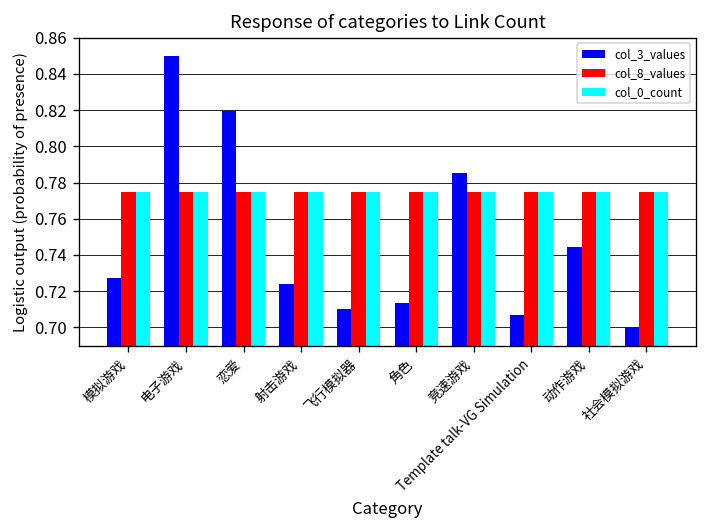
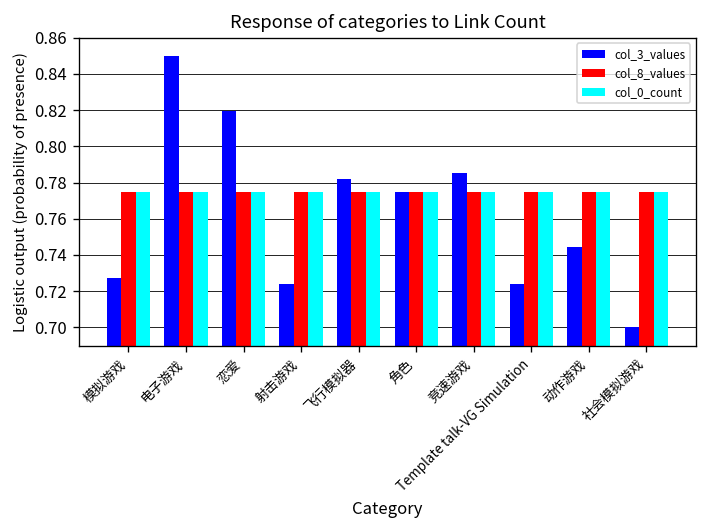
col_3_values, 飞行模拟器: 0.710 -> 0.782
col_3_values, 角色: 0.714 -> 0.775
col_3_values, Template talk-VG Simulation: 0.707 -> 0.724
